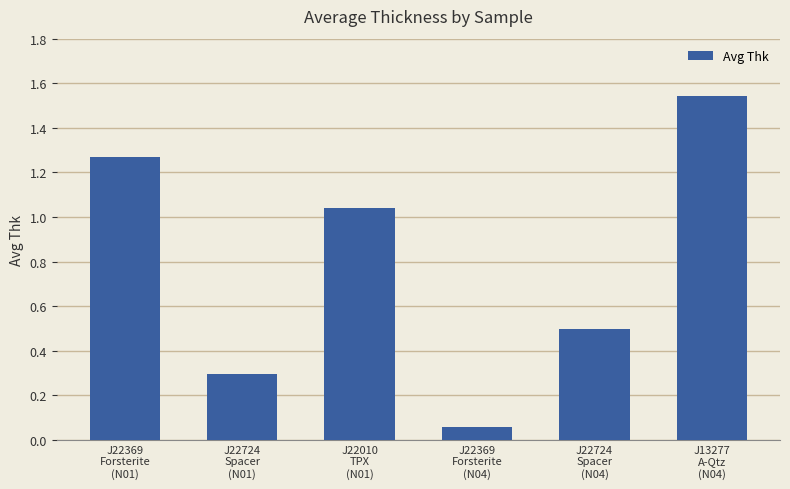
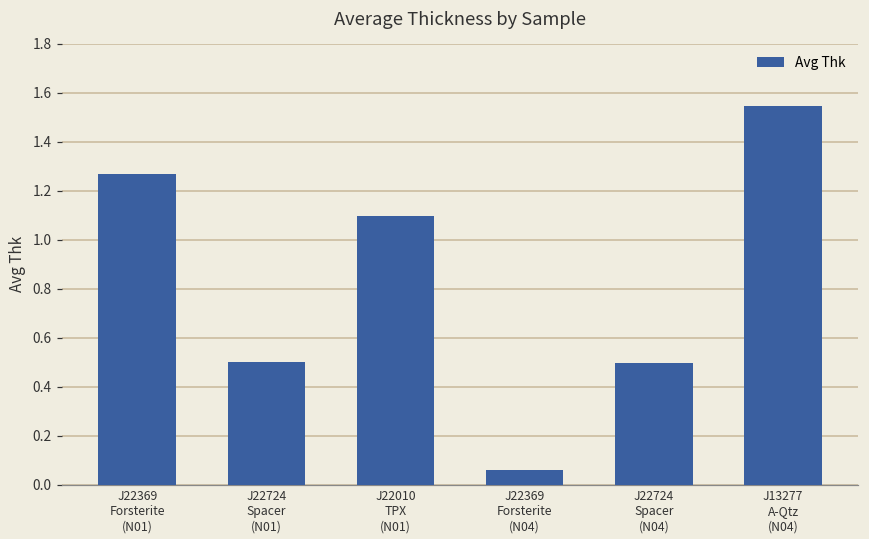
J22724 Spacer (N01): 0.30 -> 0.50
J22010 TPX (N01): 1.04 -> 1.10
